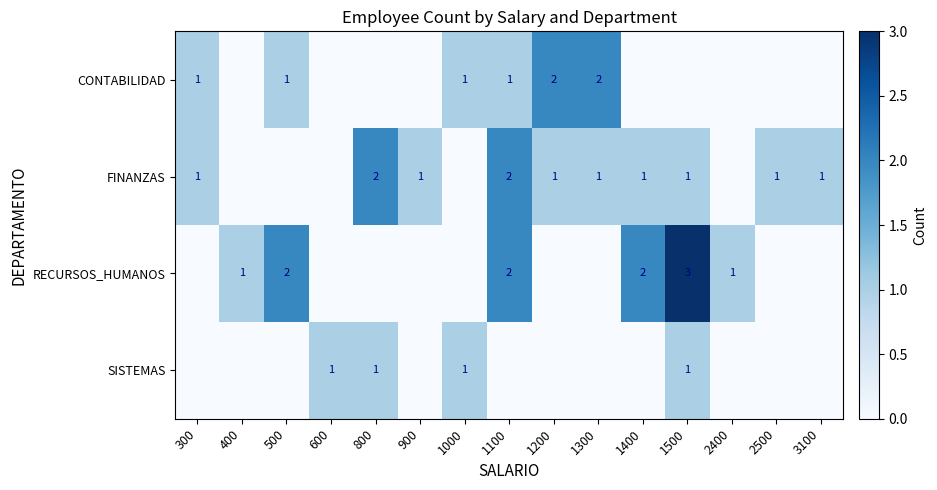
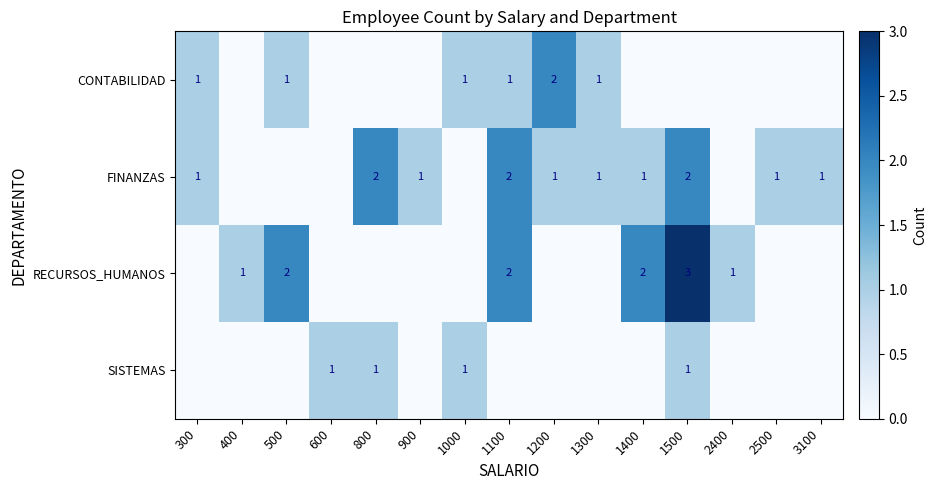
CONTABILIDAD, 1300: 2 -> 1
FINANZAS, 1500: 1 -> 2
